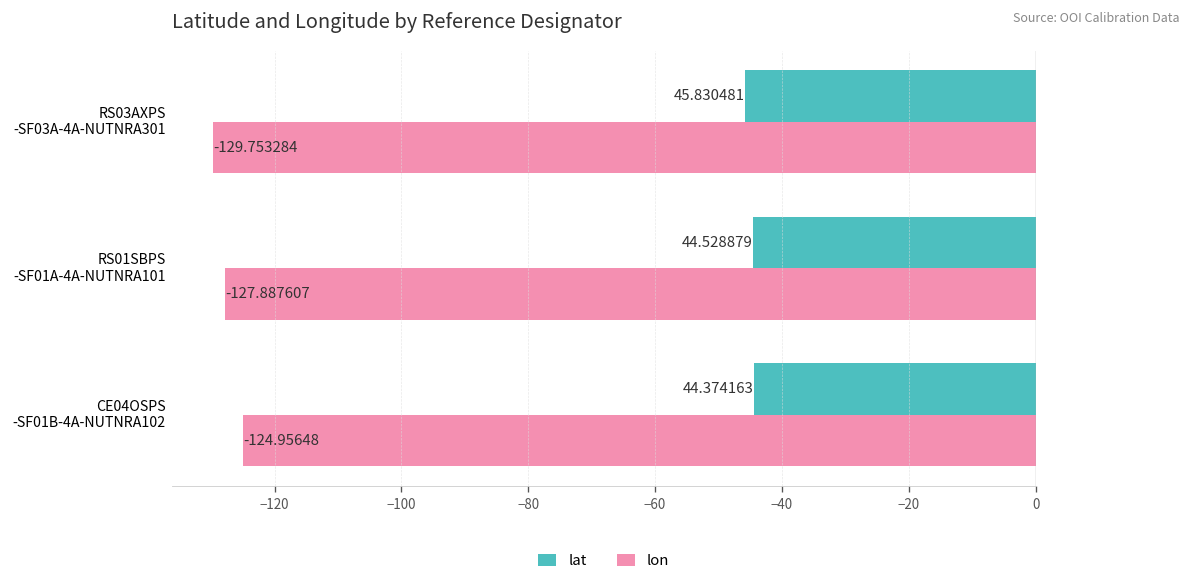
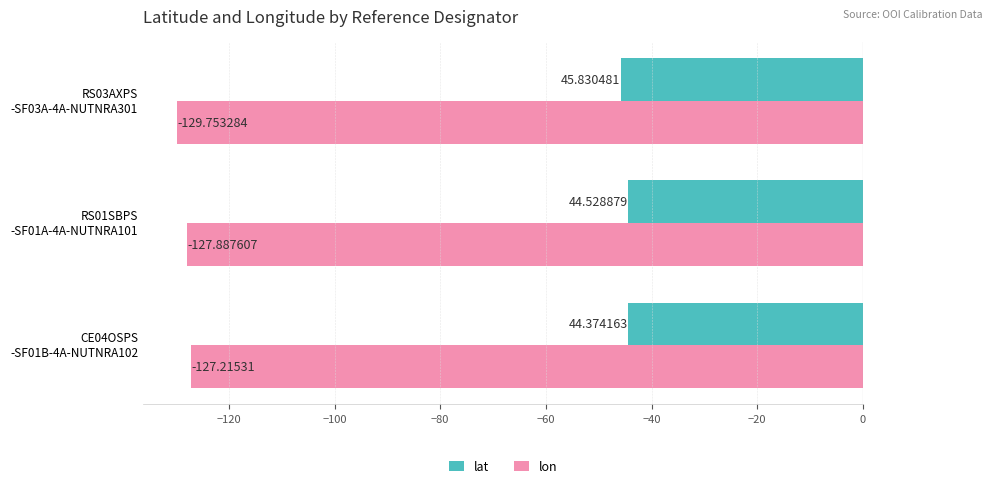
lon, CE04OSPS -SF01B-4A-NUTNRA102: -124.95648 -> -127.21531
